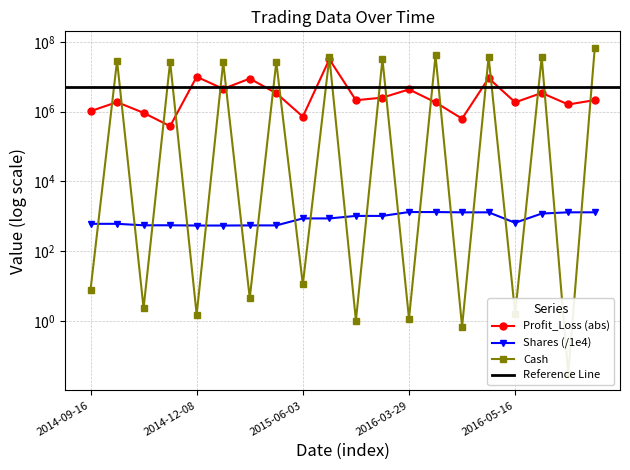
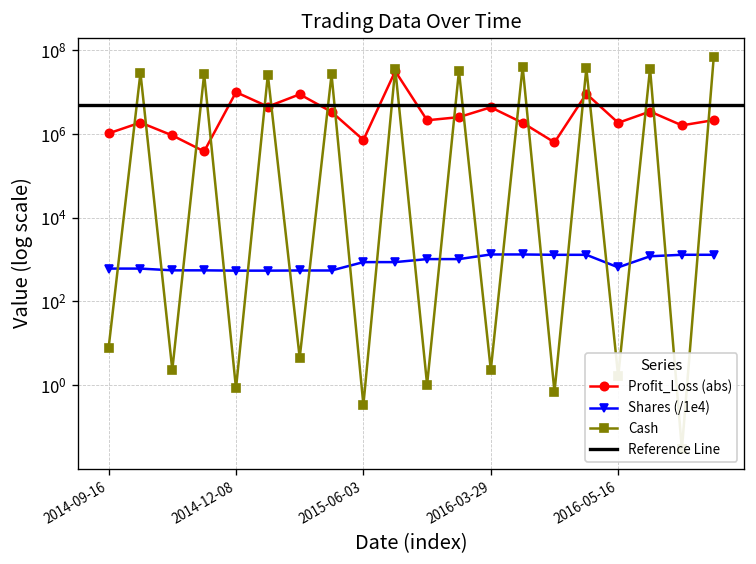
Cash, 2014-12-08: 2 -> 0.8
Cash, 2015-06-03: 11 -> 0.3
Cash, 2016-03-29: 1.2 -> 2
